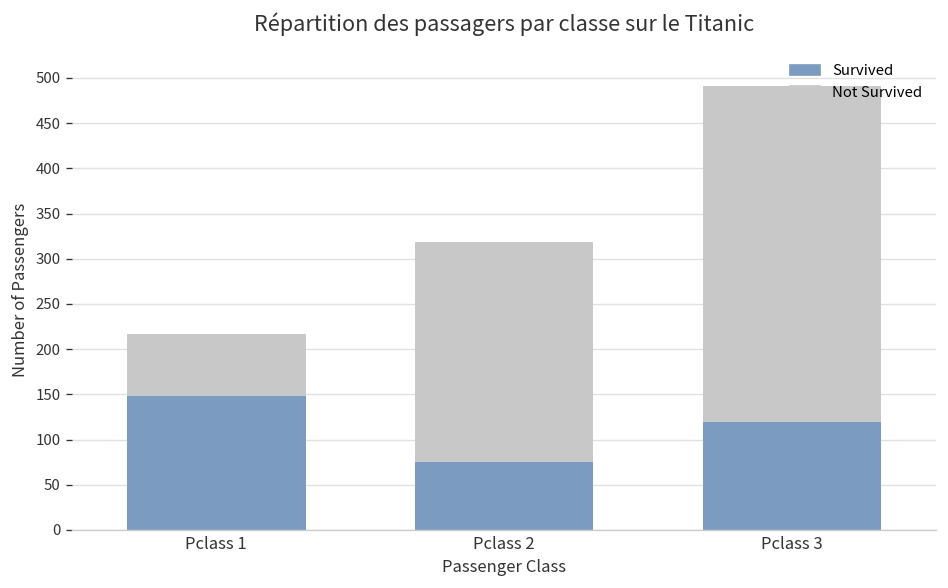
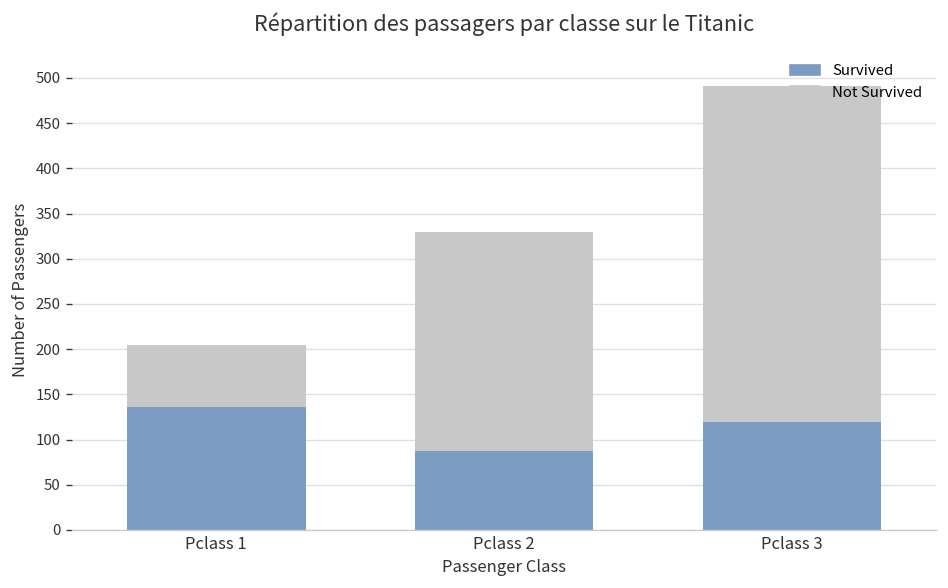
Survived, Pclass 1: 150 -> 140
Survived, Pclass 2: 80 -> 90
